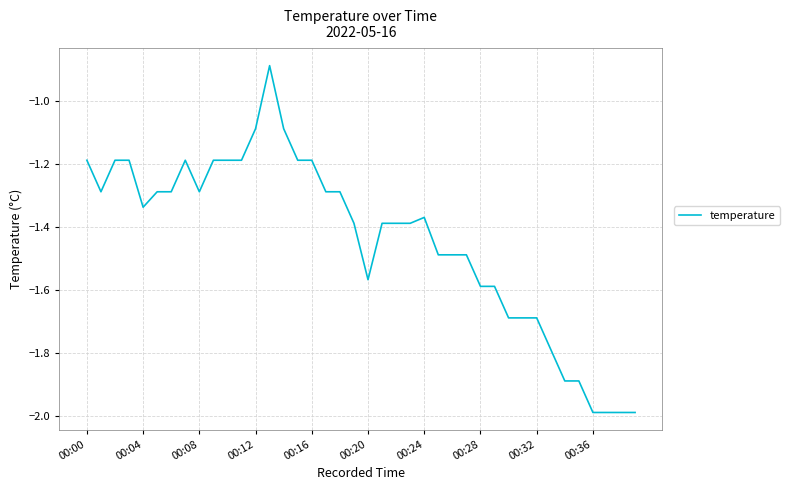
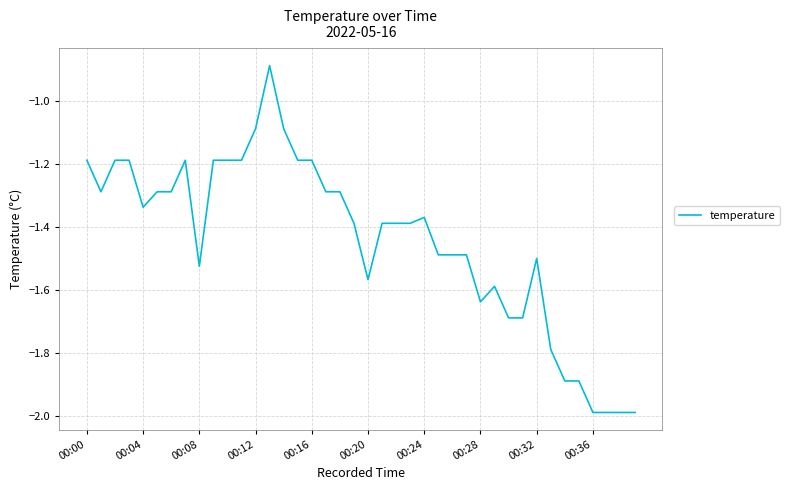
00:08: -1.29 -> -1.52
00:28: -1.59 -> -1.64
00:32: -1.69 -> -1.50
